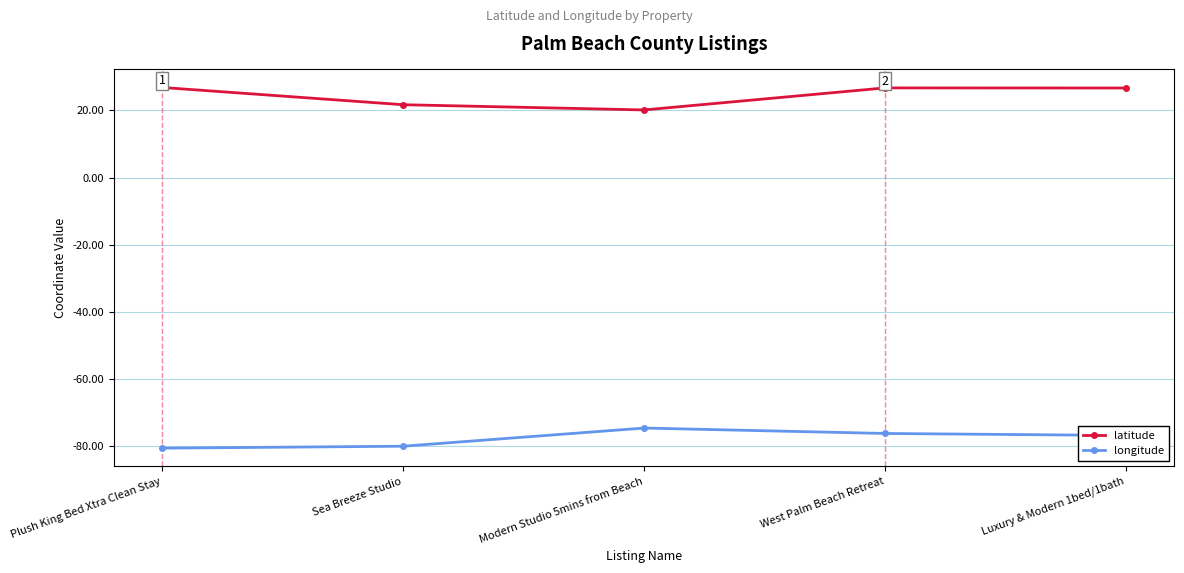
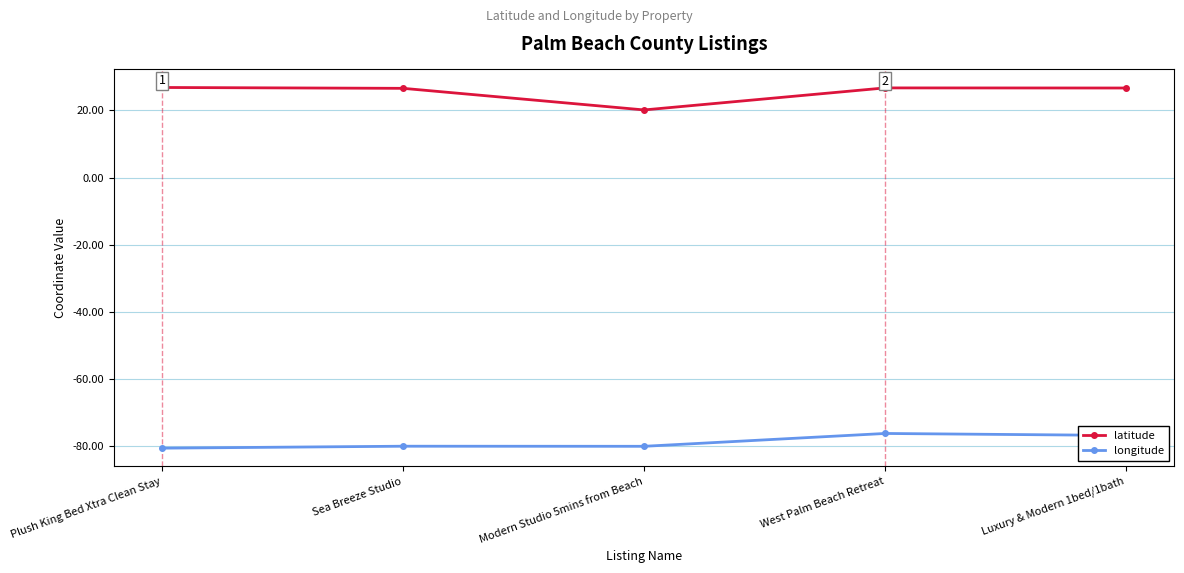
latitude, Sea Breeze Studio: 22 -> 27
longitude, Modern Studio 5mins from Beach: -75 -> -80
